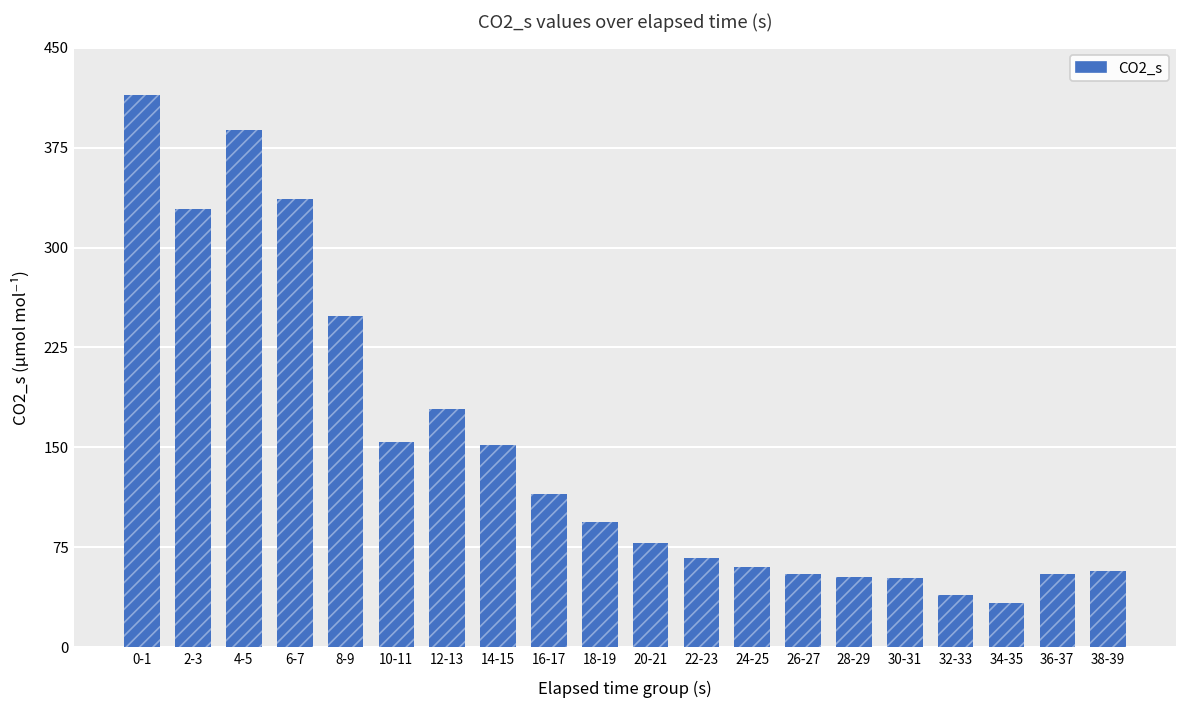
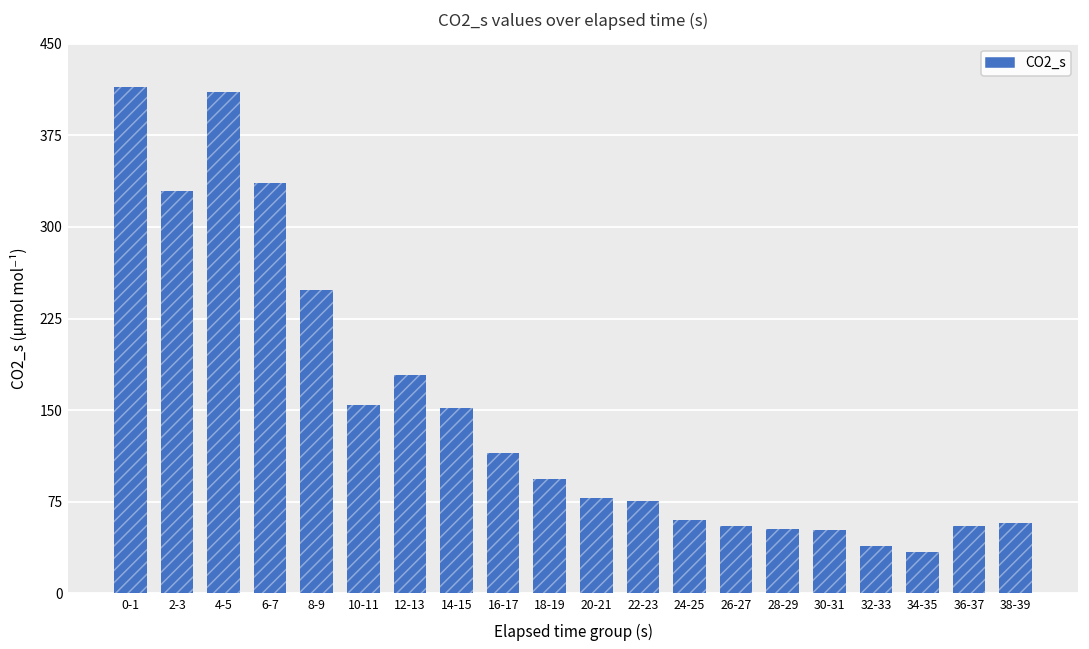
4-5: 388 -> 411
22-23: 67 -> 76
